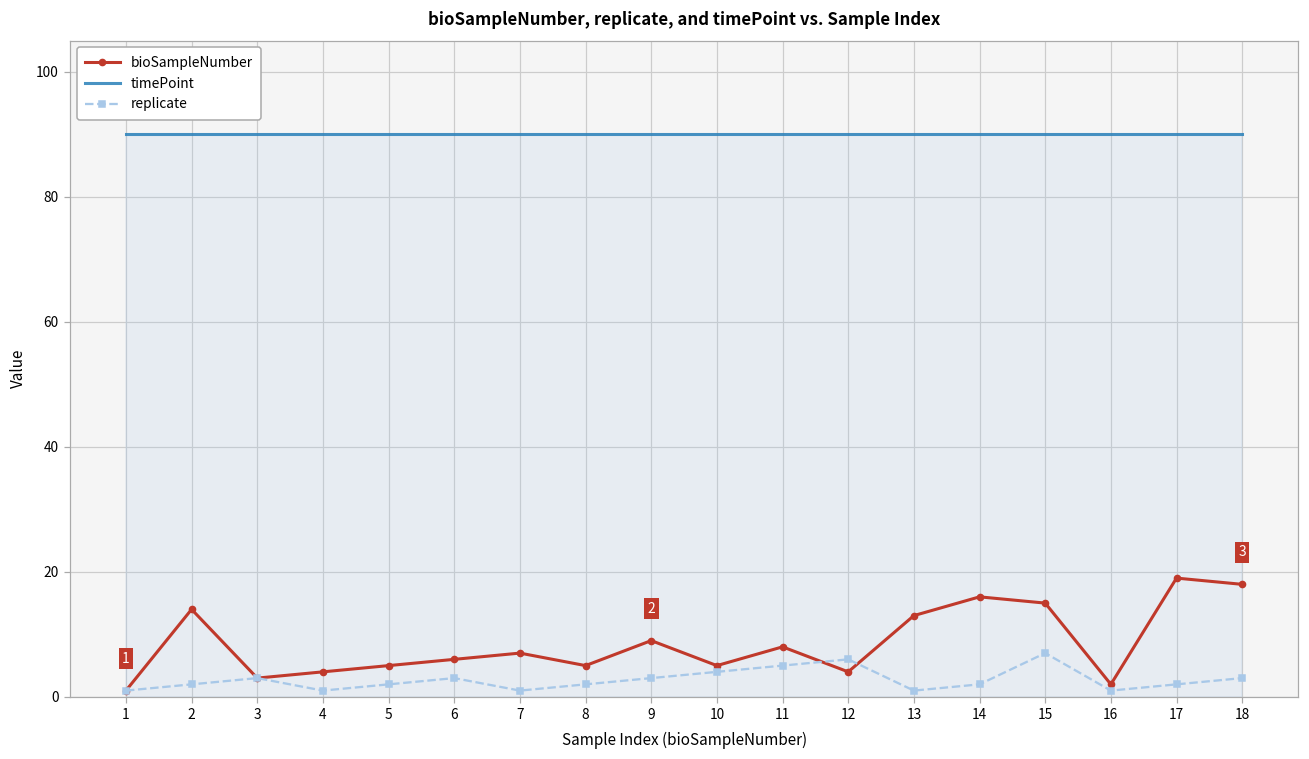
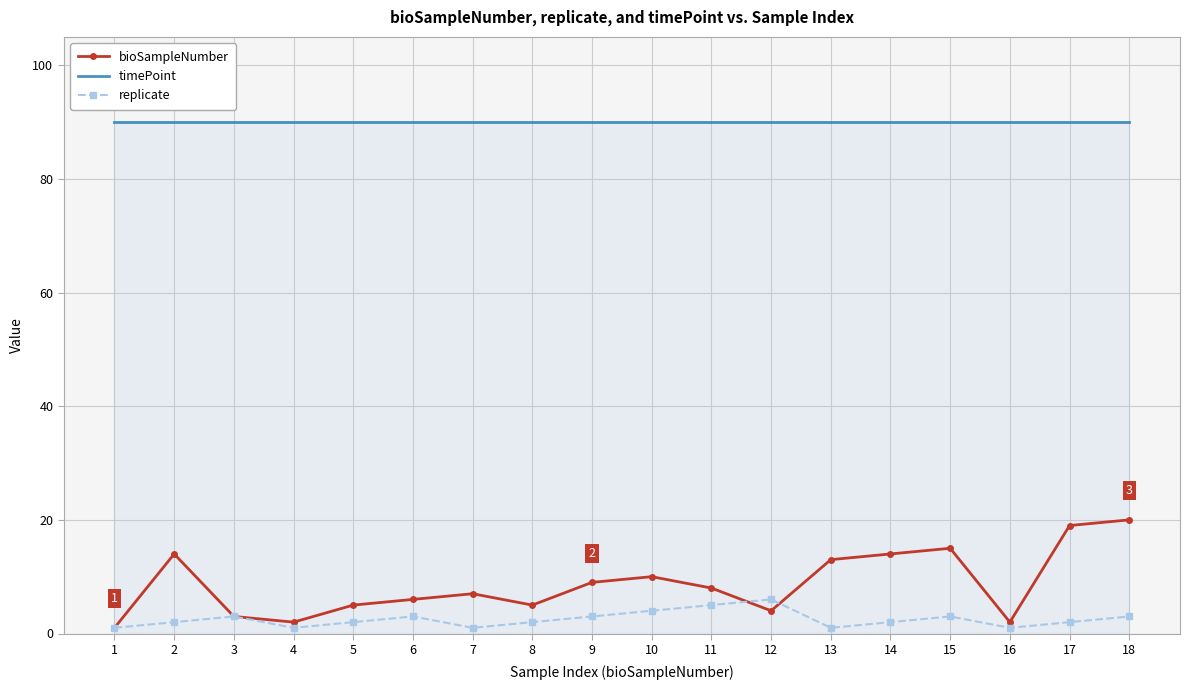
bioSampleNumber, 4: 4 -> 2
bioSampleNumber, 10: 5 -> 10
bioSampleNumber, 14: 16 -> 14
replicate, 15: 7 -> 3
bioSampleNumber, 18: 18 -> 20
